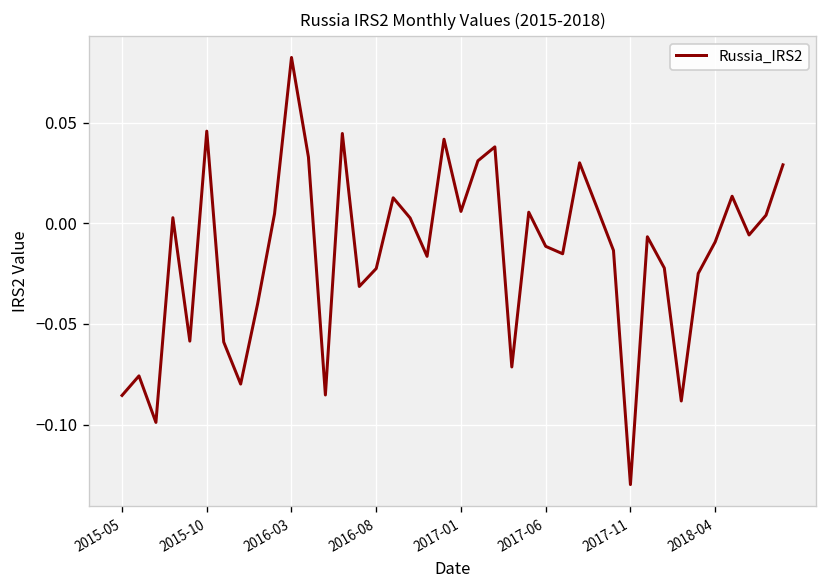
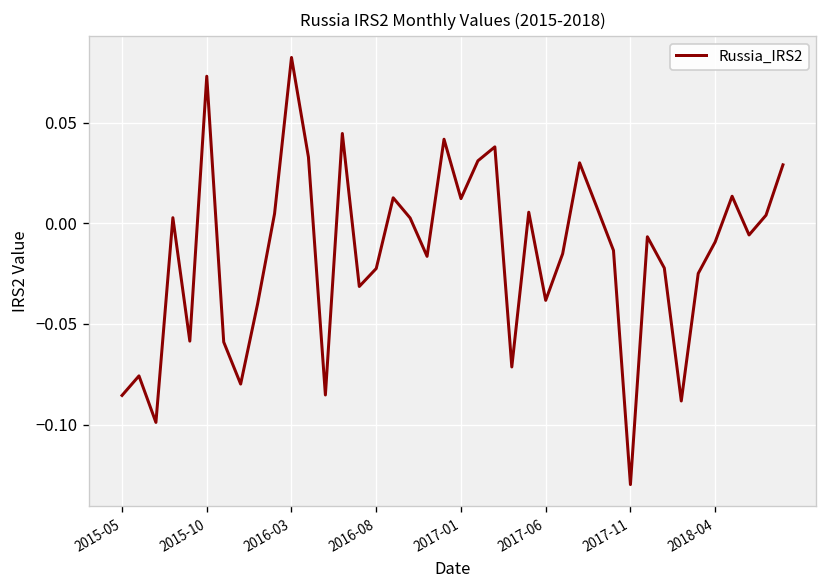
2015-10: 0.046 -> 0.073
2017-01: 0.006 -> 0.012
2017-06: -0.011 -> -0.038
